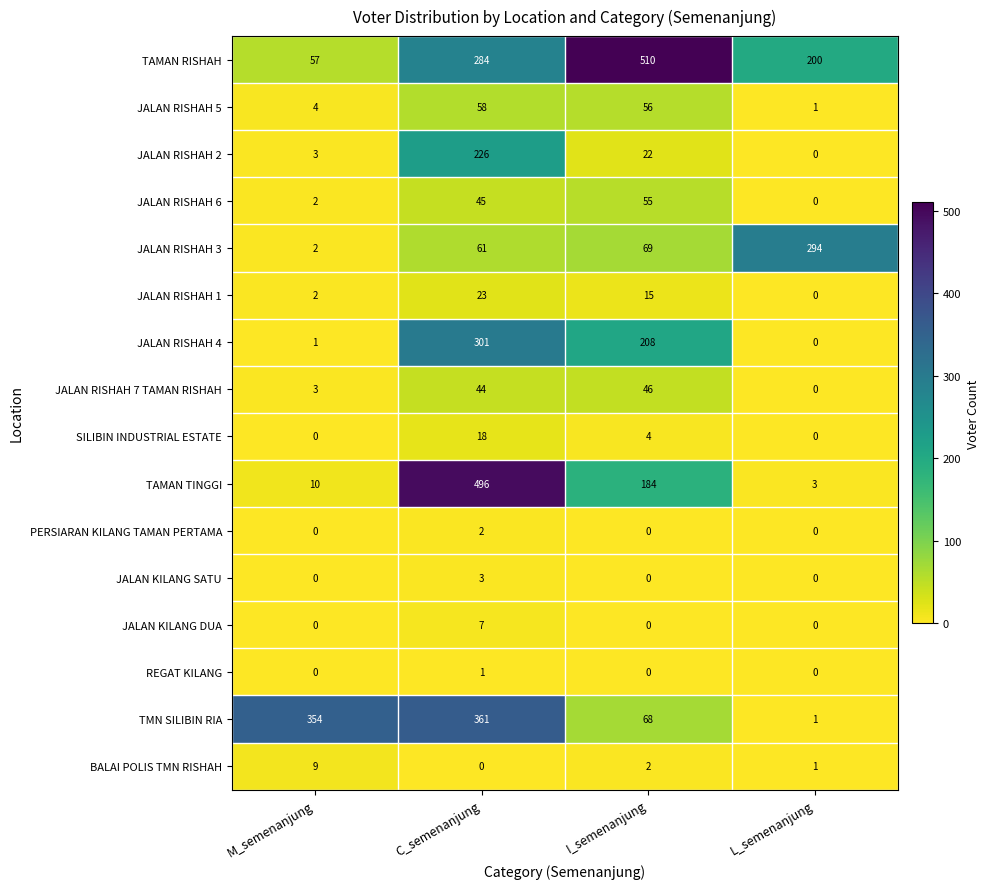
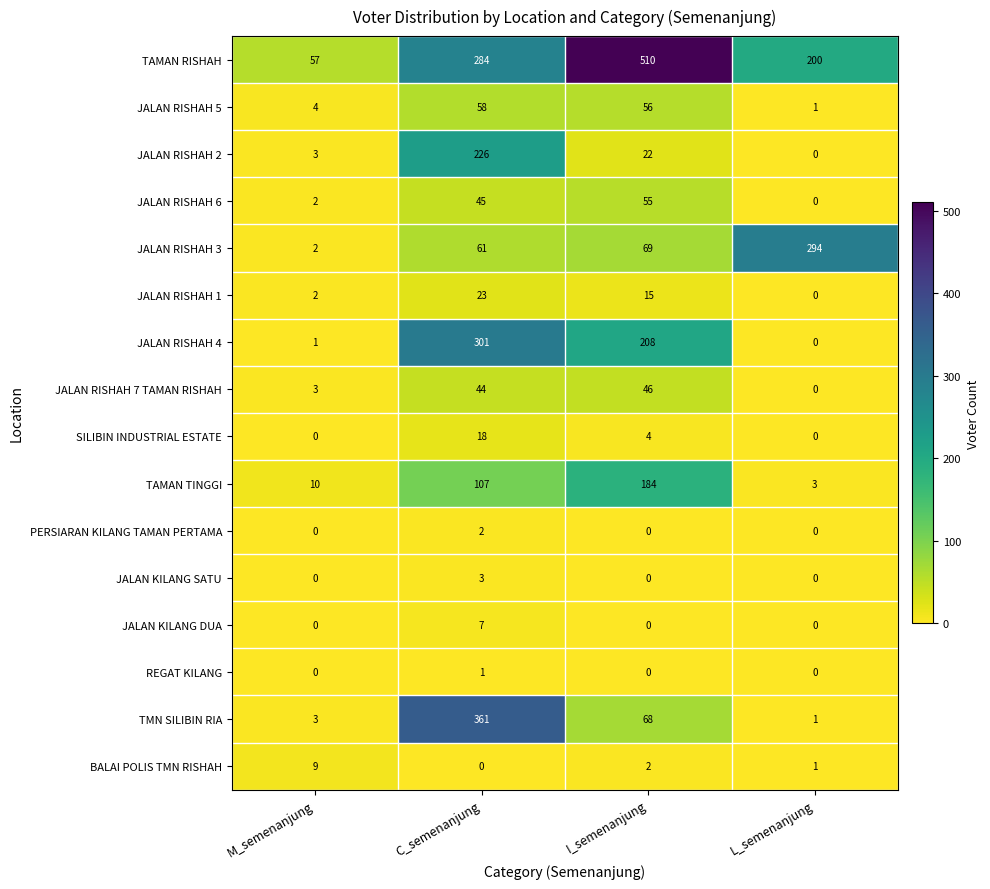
TAMAN TINGGI, C_semenanjung: 496 -> 107
TMN SILIBIN RIA, M_semenanjung: 354 -> 3
